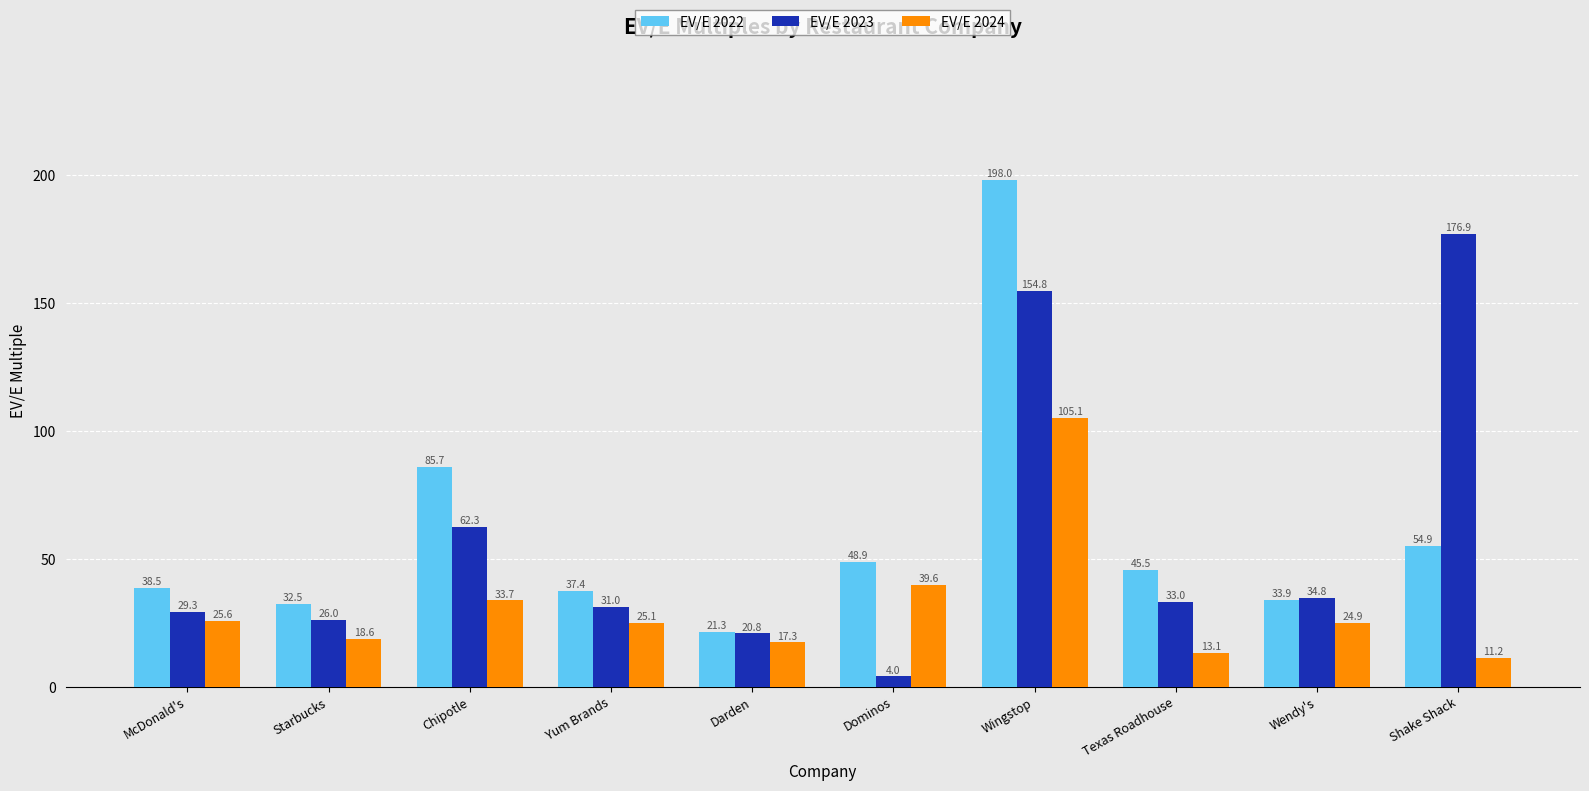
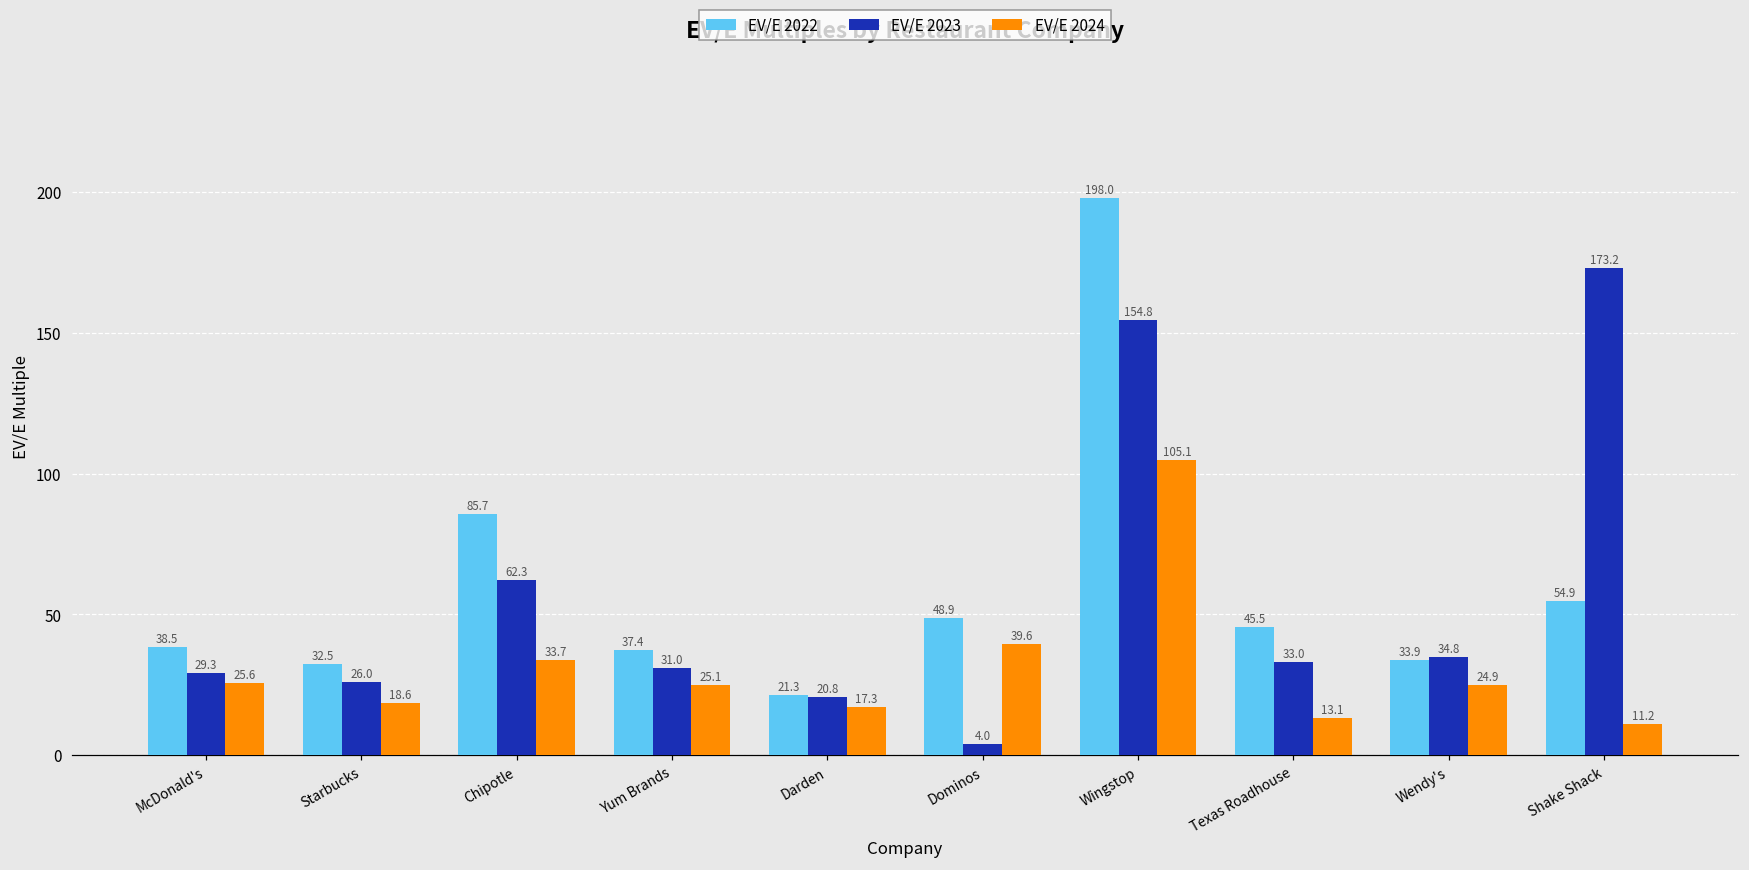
EV/E 2023, Shake Shack: 176.9 -> 173.2
